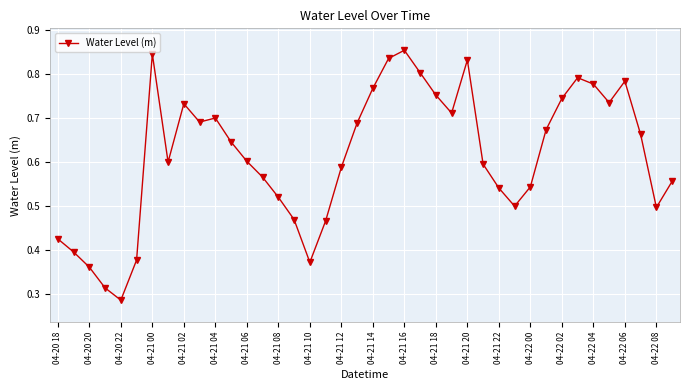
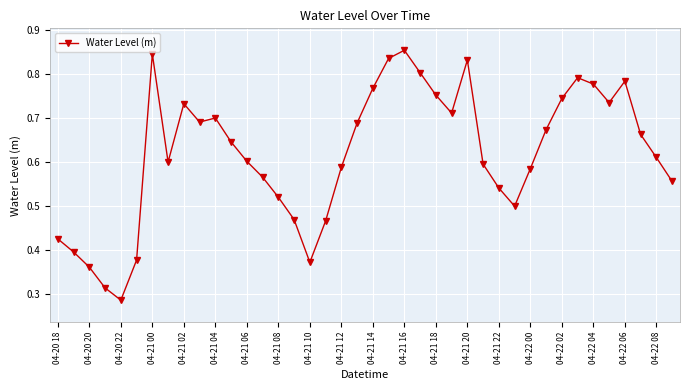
04-22 00: 0.54 -> 0.59
04-22 08: 0.50 -> 0.61
